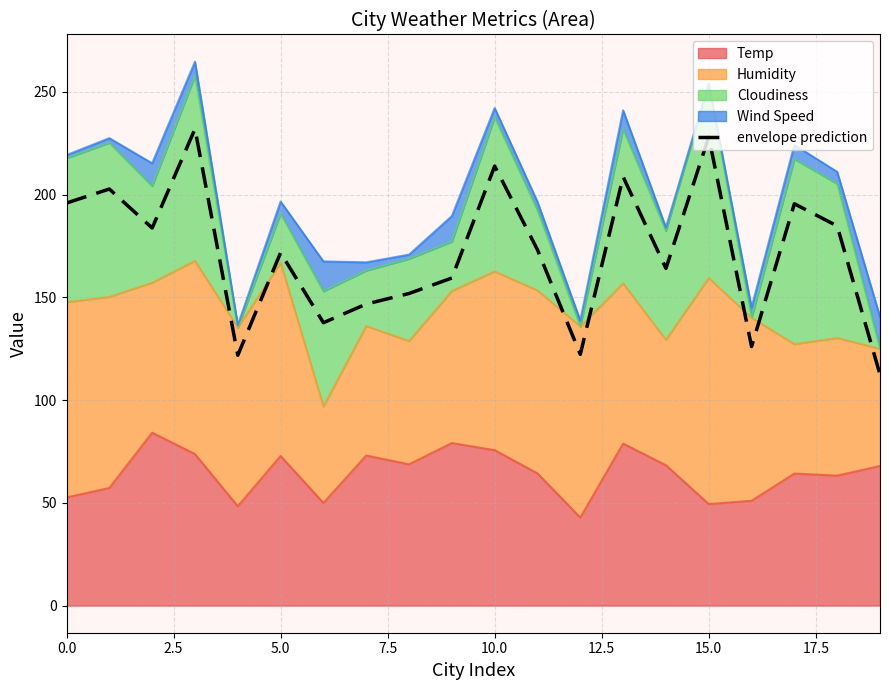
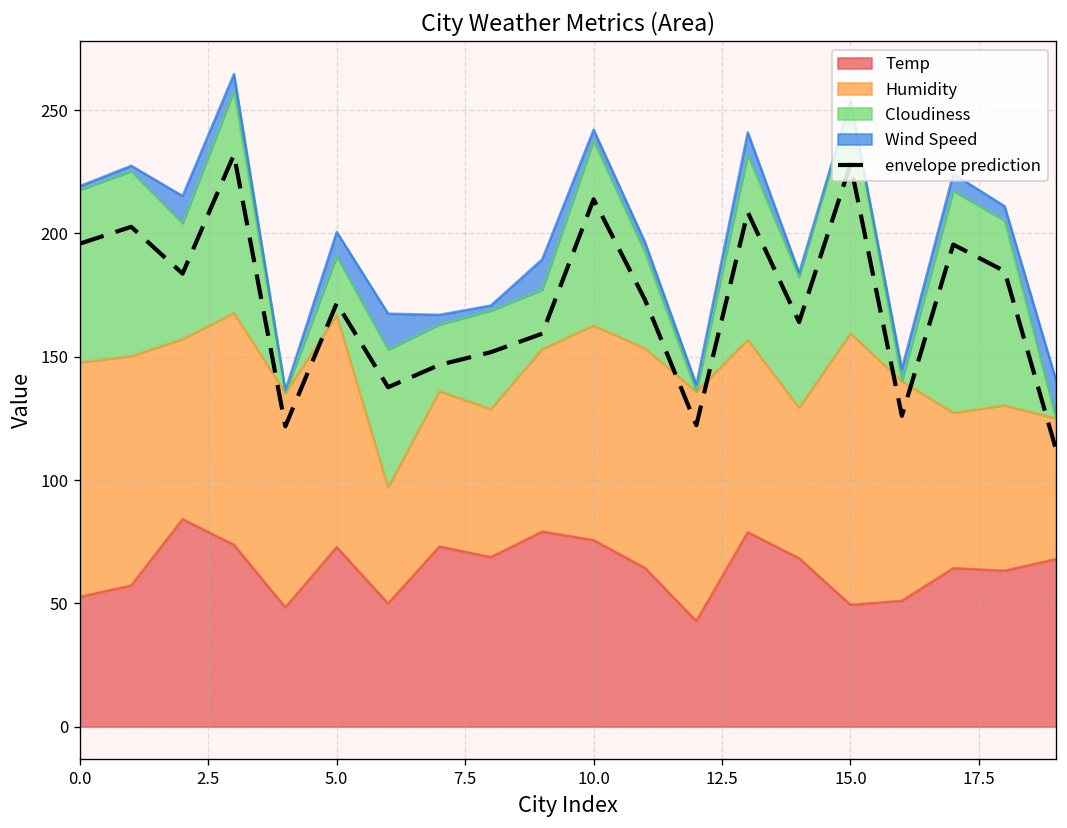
Wind Speed, 5.0: 6 -> 10
